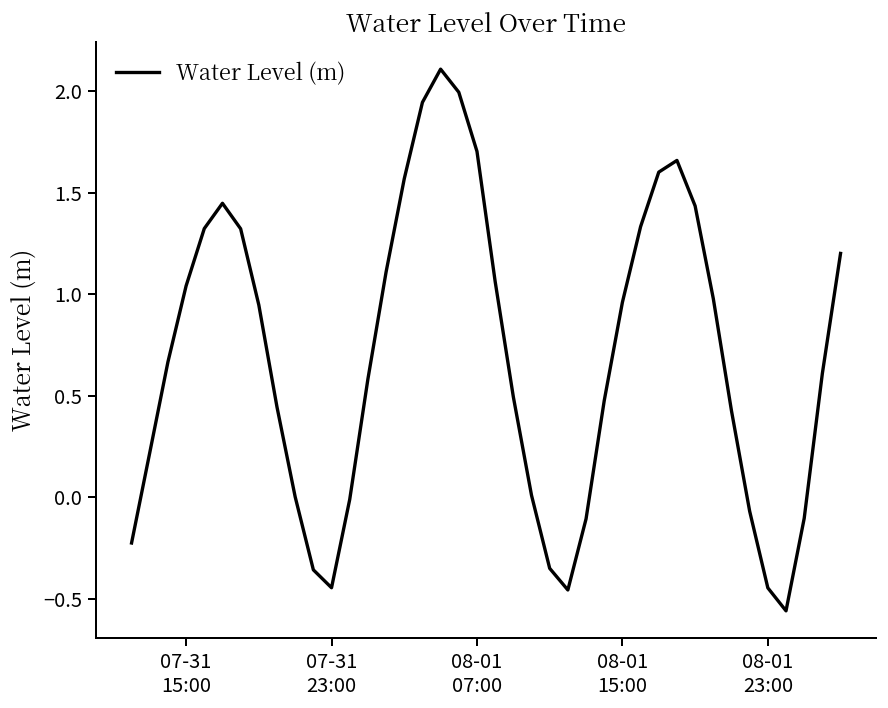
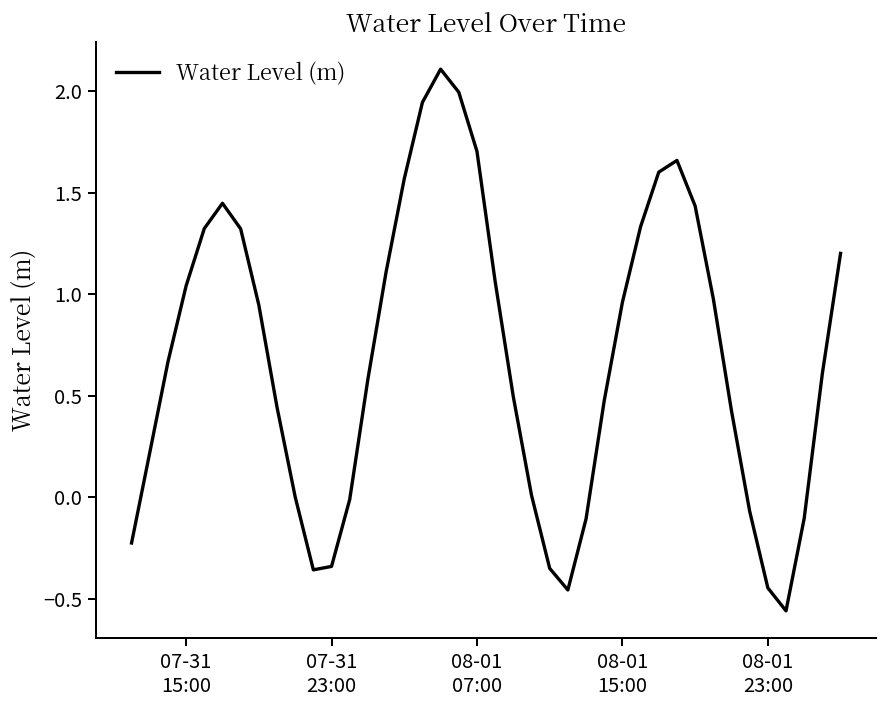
07-31 23:00: -0.45 -> -0.34
